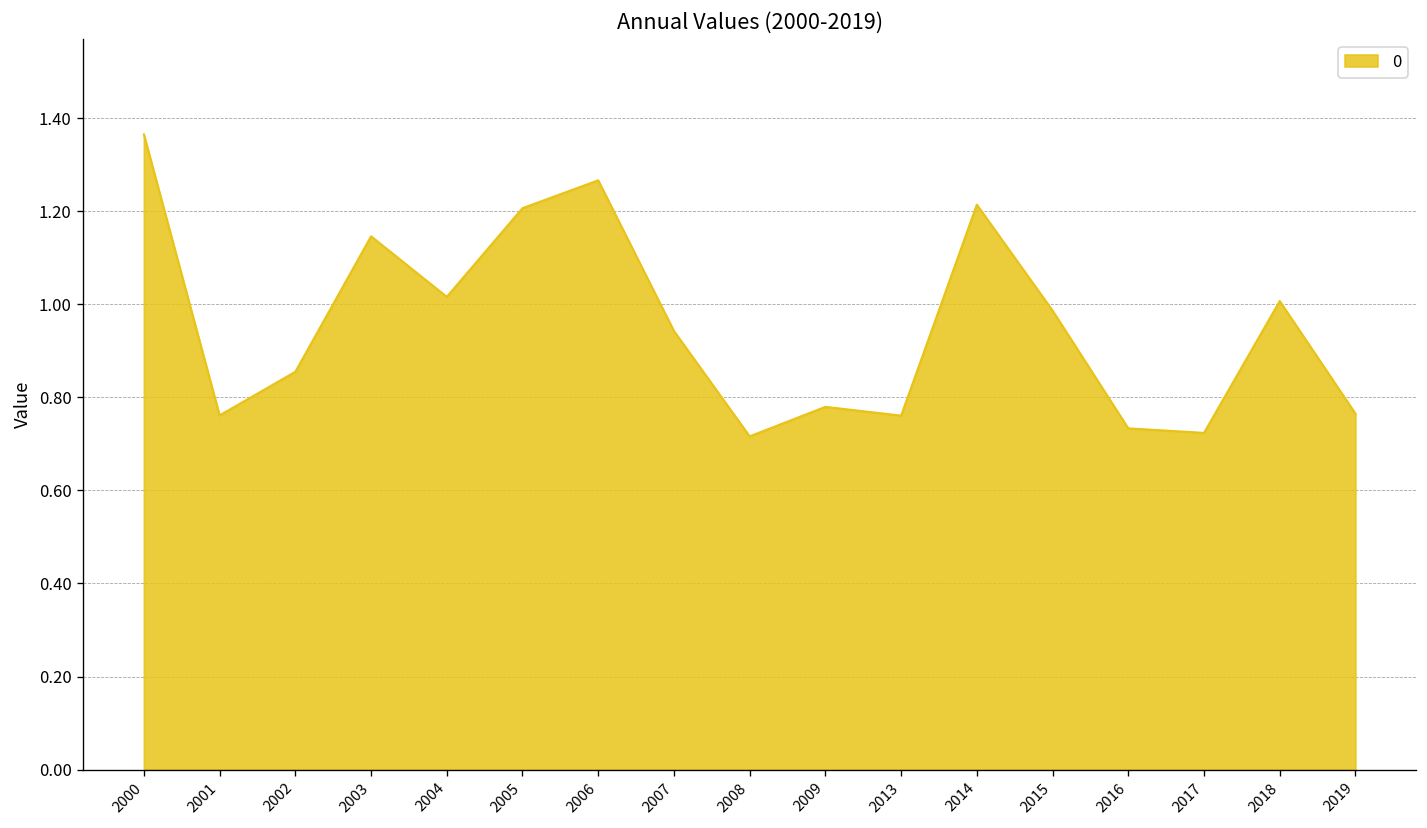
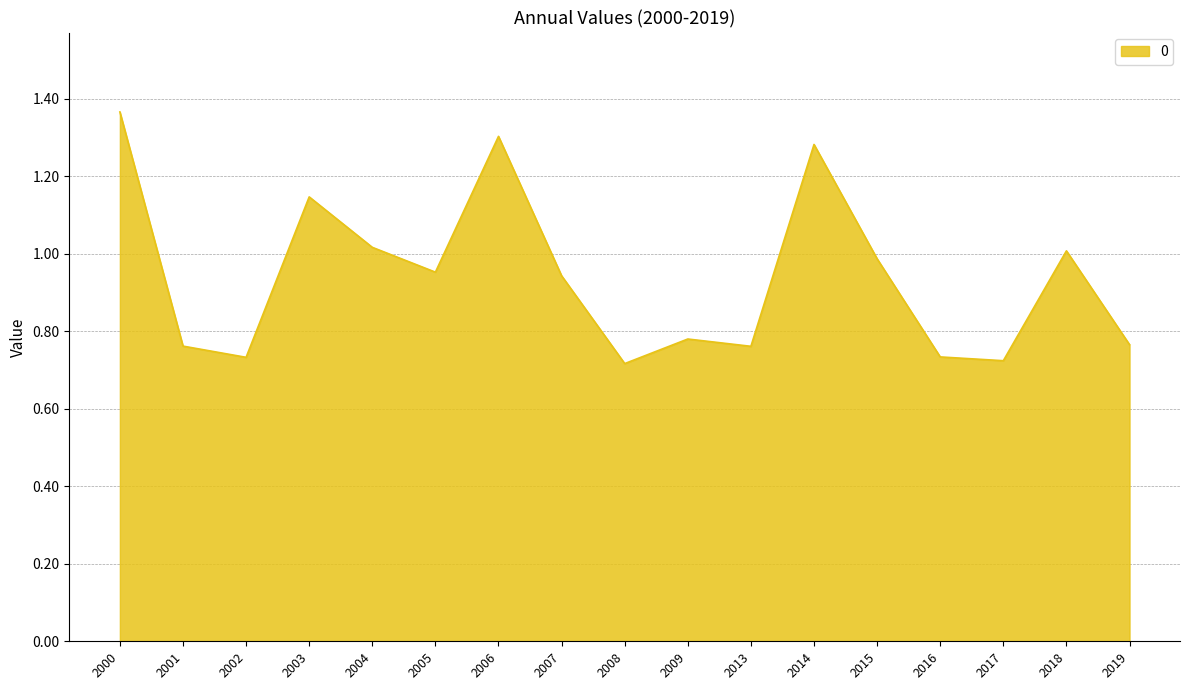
2002: 0.86 -> 0.73
2005: 1.21 -> 0.95
2006: 1.27 -> 1.30
2014: 1.21 -> 1.28
